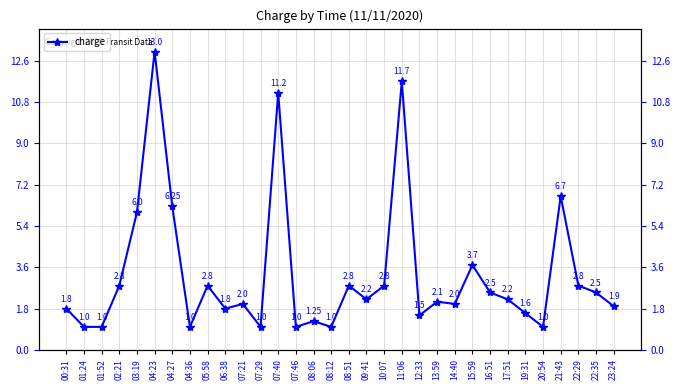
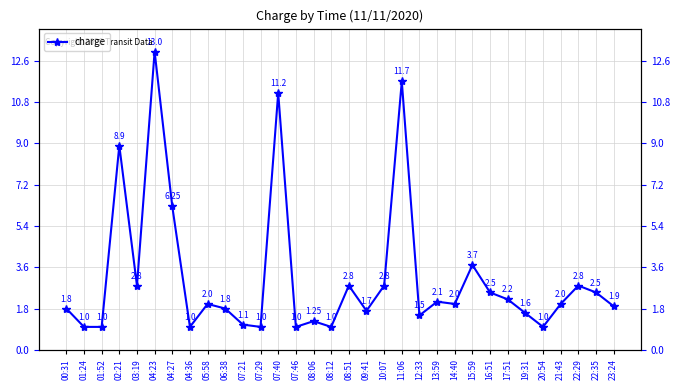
02:21: 2.8 -> 8.9
03:19: 6.0 -> 2.8
05:58: 2.8 -> 2.0
07:21: 2.0 -> 1.1
09:41: 2.2 -> 1.7
21:43: 6.7 -> 2.0
